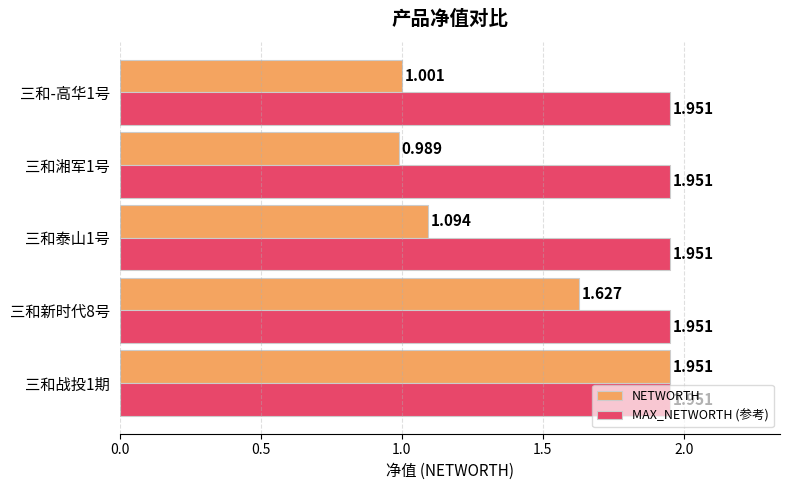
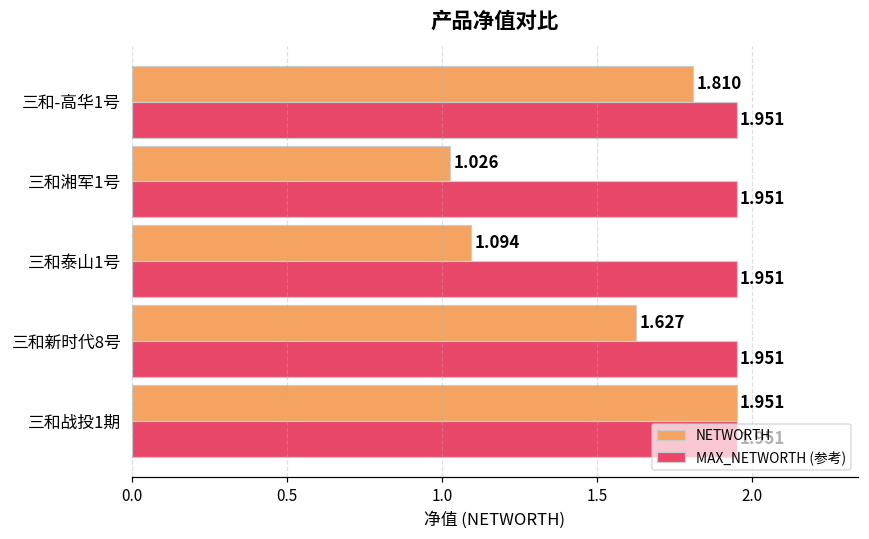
NETWORTH, 三和-高华1号: 1.001 -> 1.810
NETWORTH, 三和湘军1号: 0.989 -> 1.026
